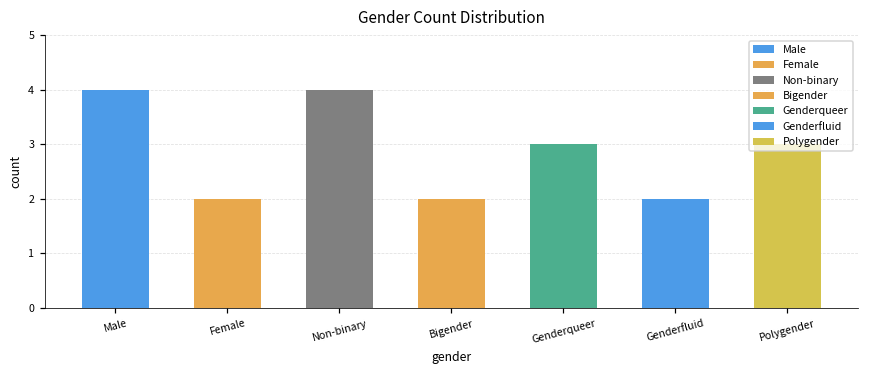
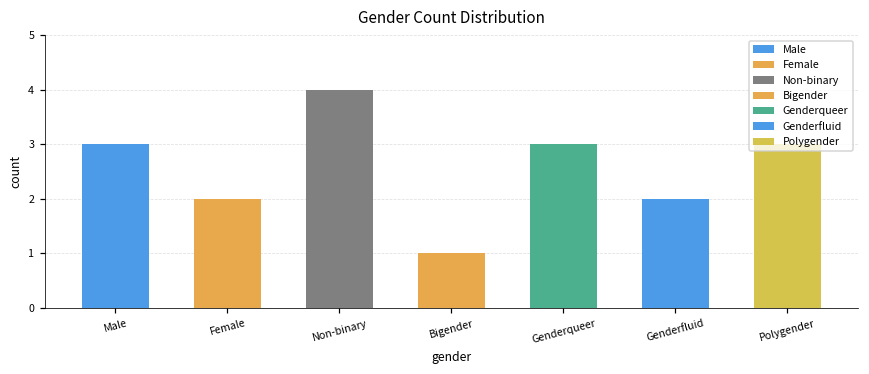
Male: 4 -> 3
Bigender: 2 -> 1
